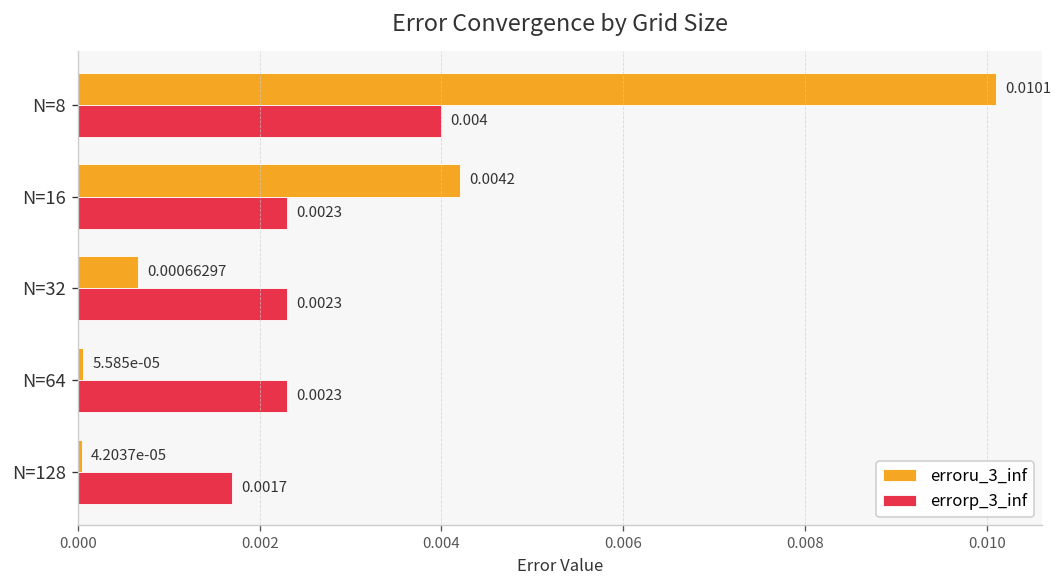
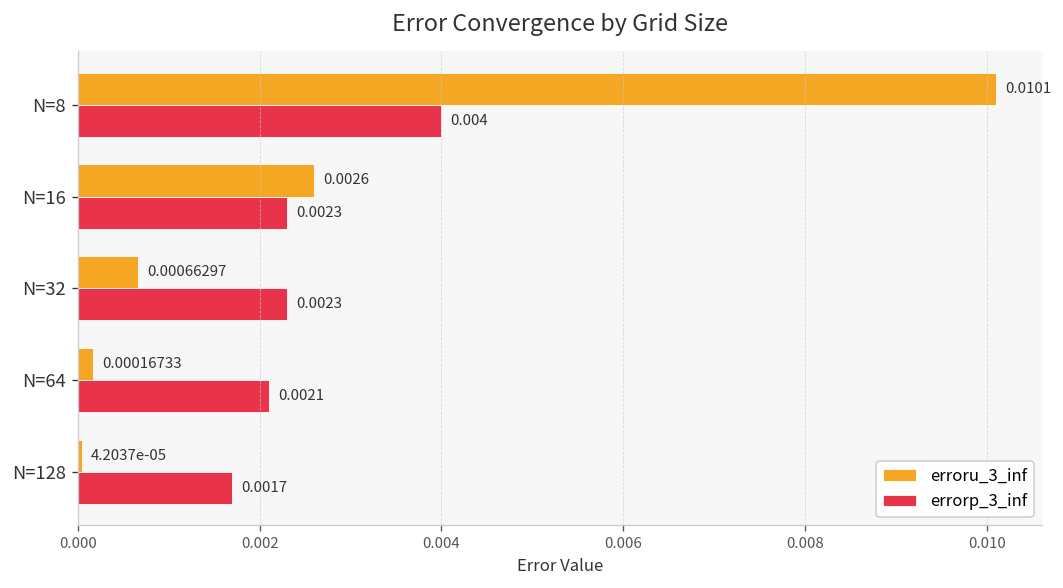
erroru_3_inf, N=16: 0.0042 -> 0.0026
erroru_3_inf, N=64: 5.585e-05 -> 0.00016733
errorp_3_inf, N=64: 0.0023 -> 0.0021
